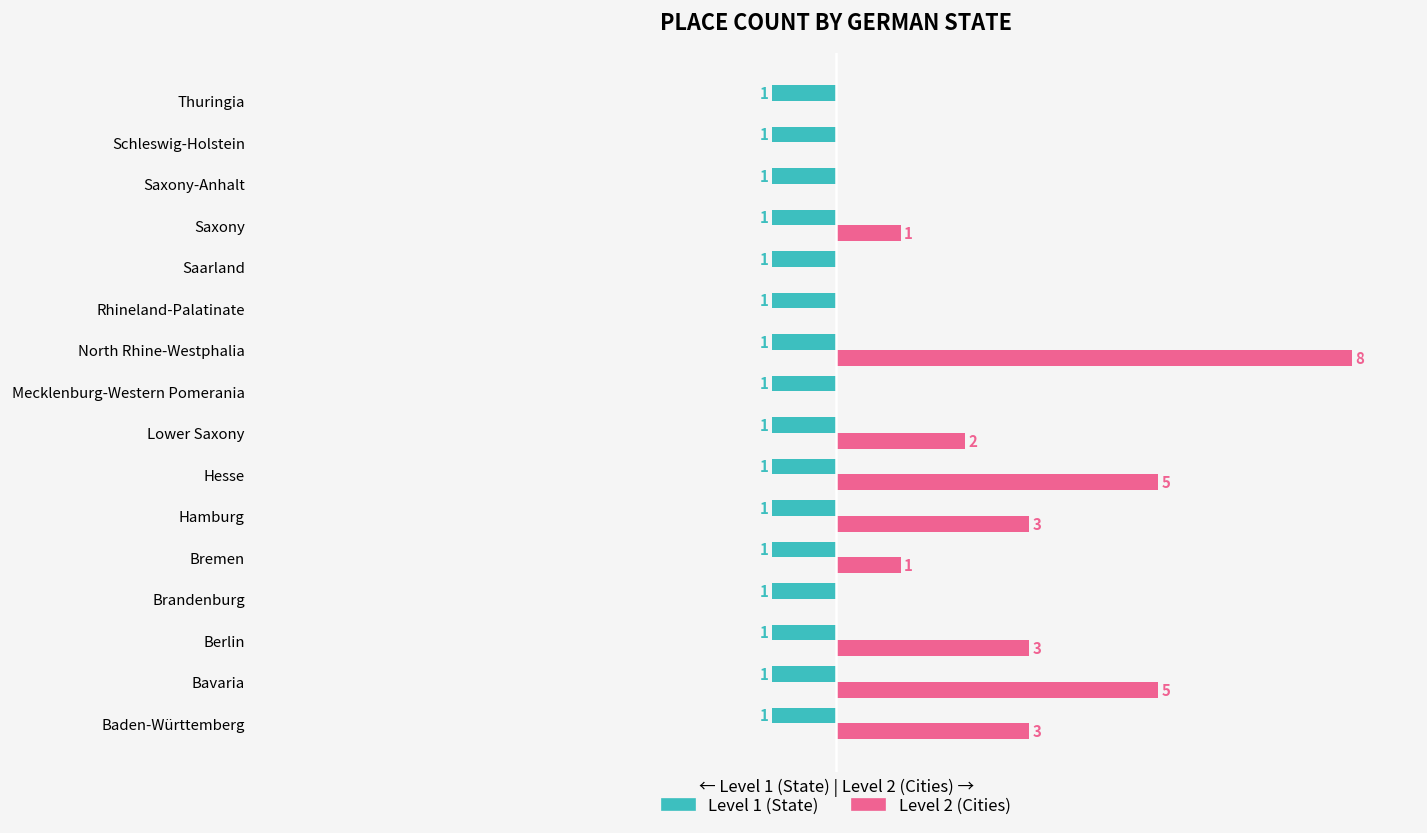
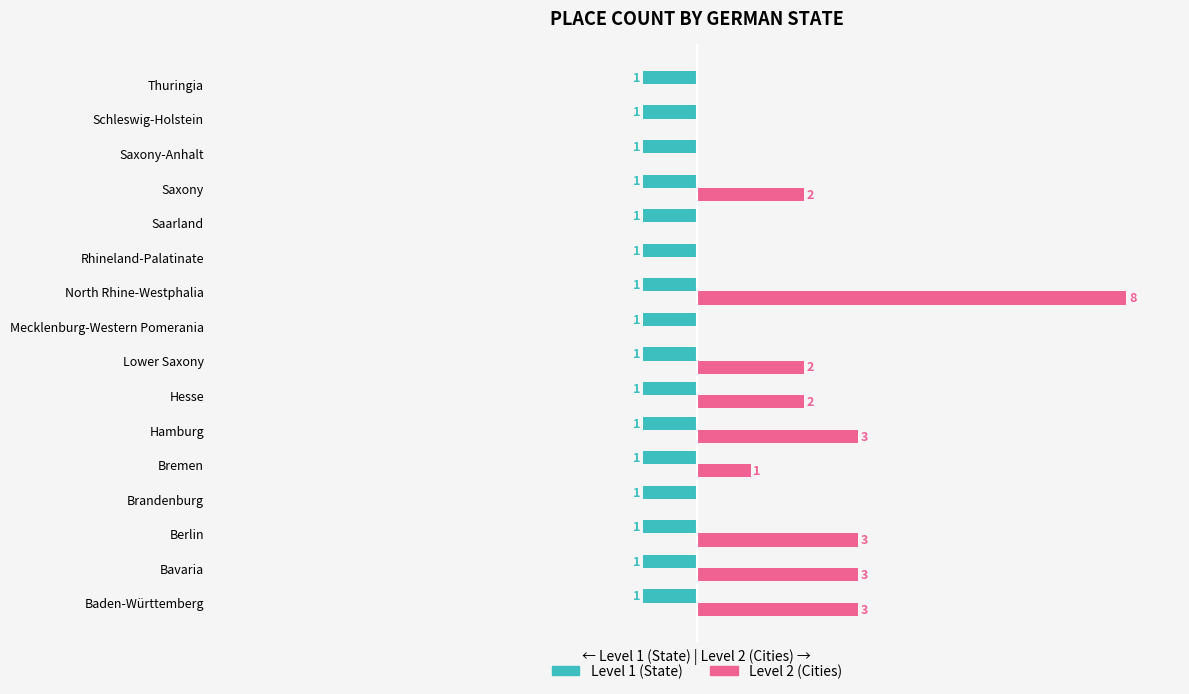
Level 2 (Cities), Saxony: 1 -> 2
Level 2 (Cities), Hesse: 5 -> 2
Level 2 (Cities), Bavaria: 5 -> 3
